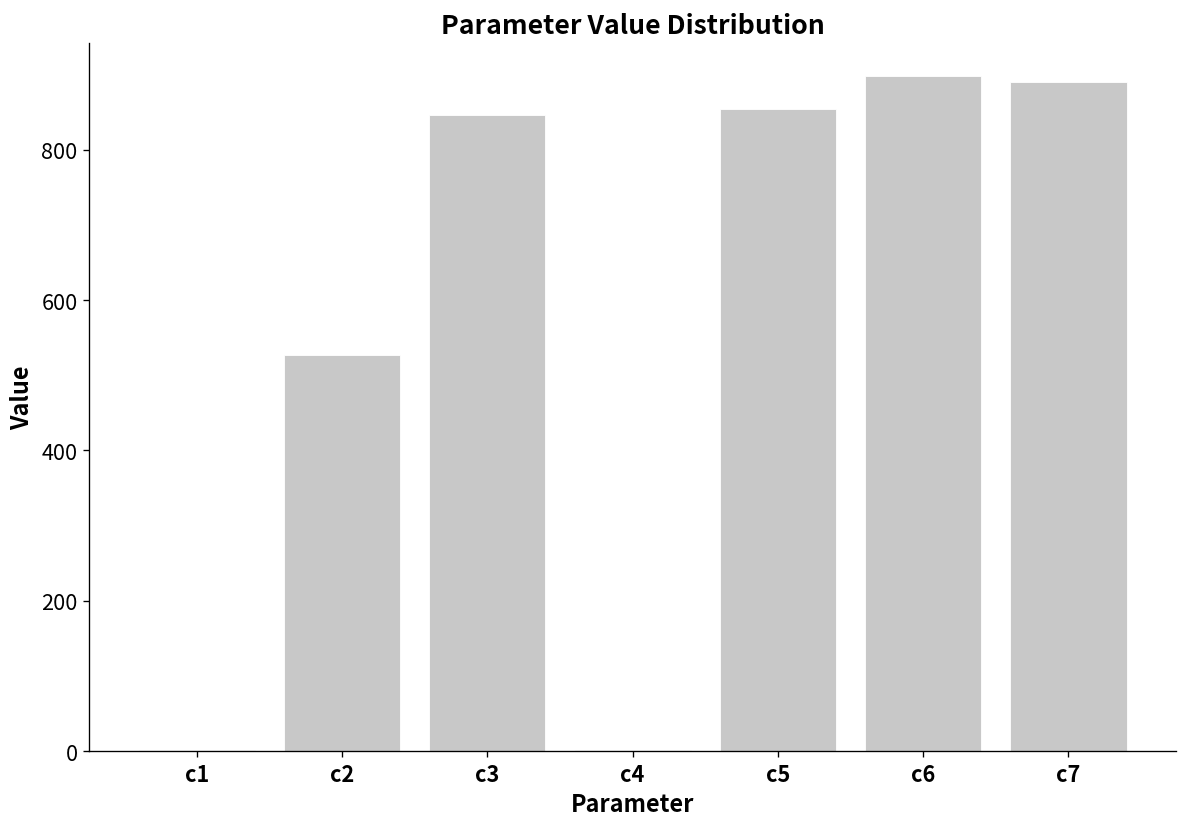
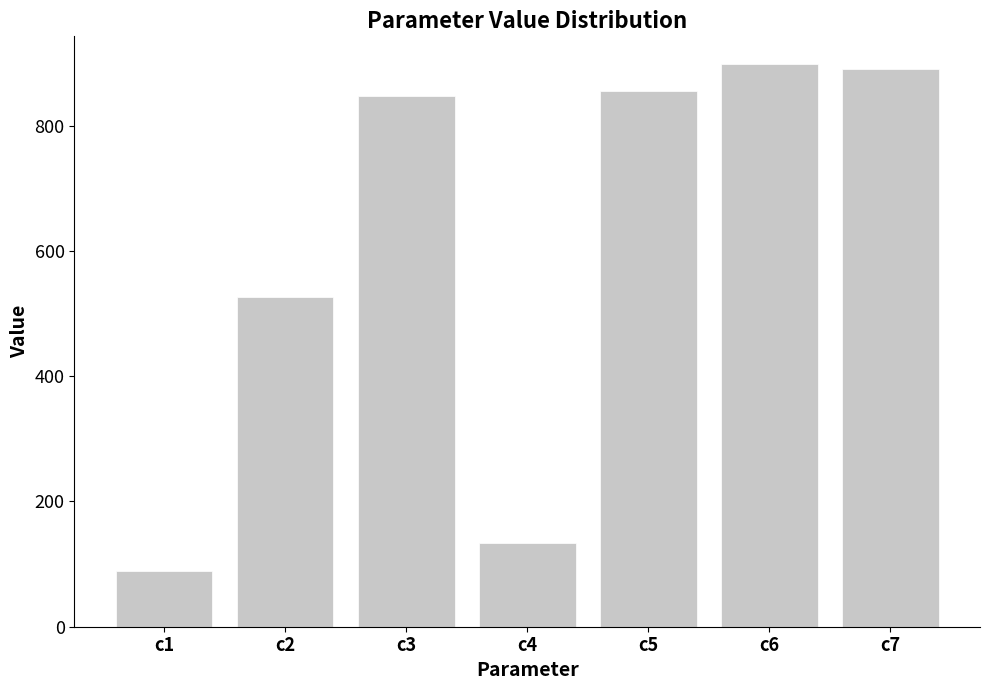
c1: 0 -> 90
c4: 0 -> 130
